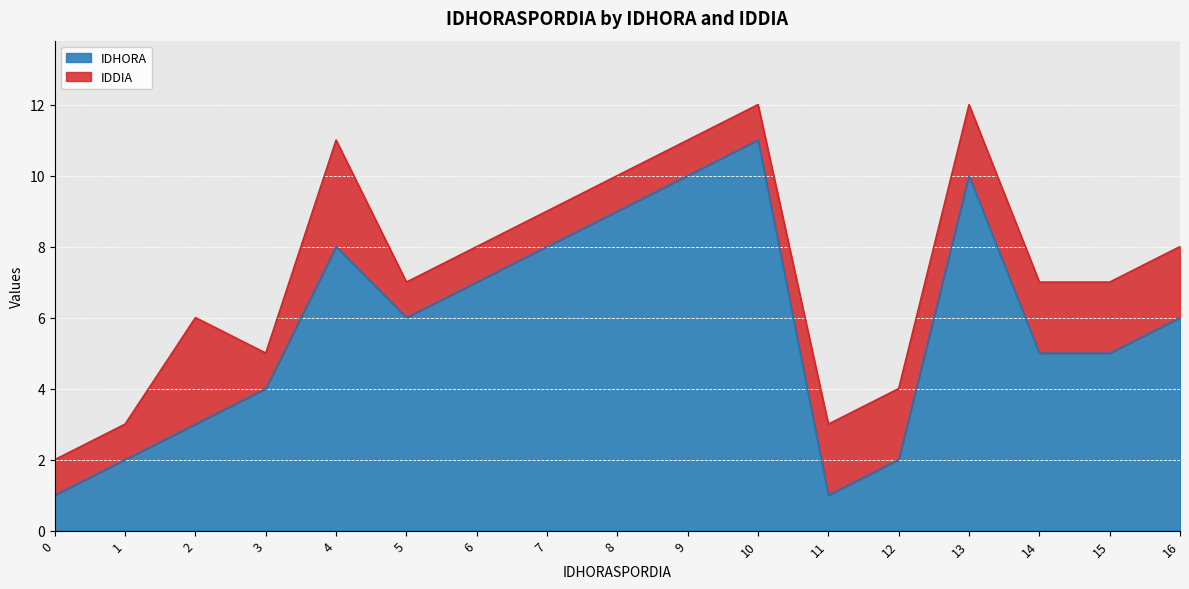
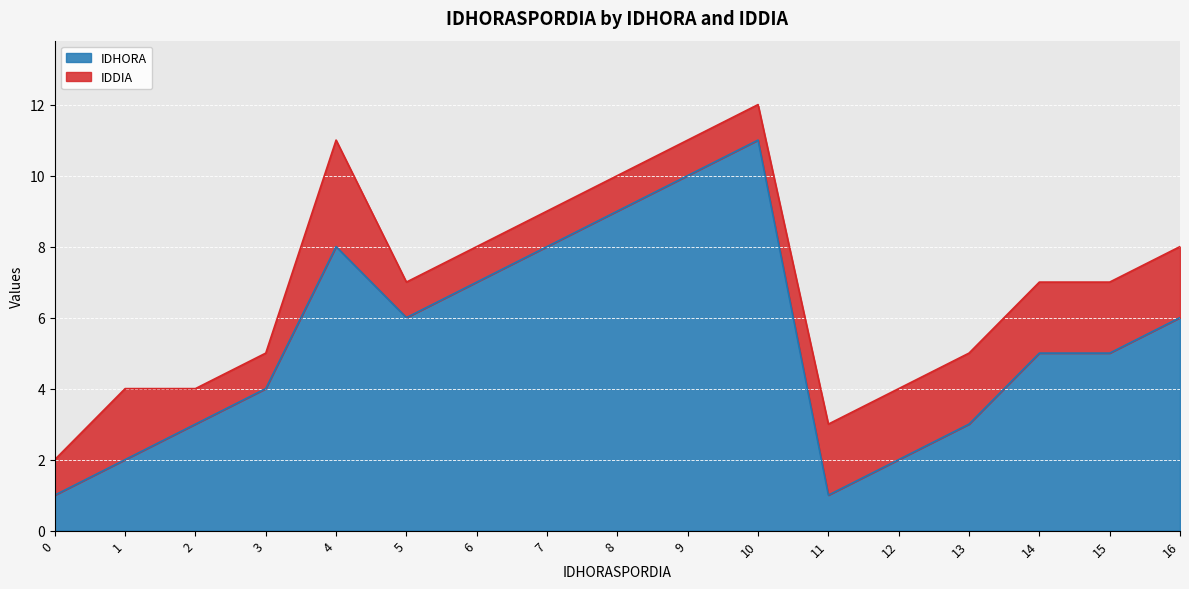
IDDIA, 1: 1 -> 2
IDDIA, 2: 3 -> 1
IDHORA, 13: 10 -> 3
